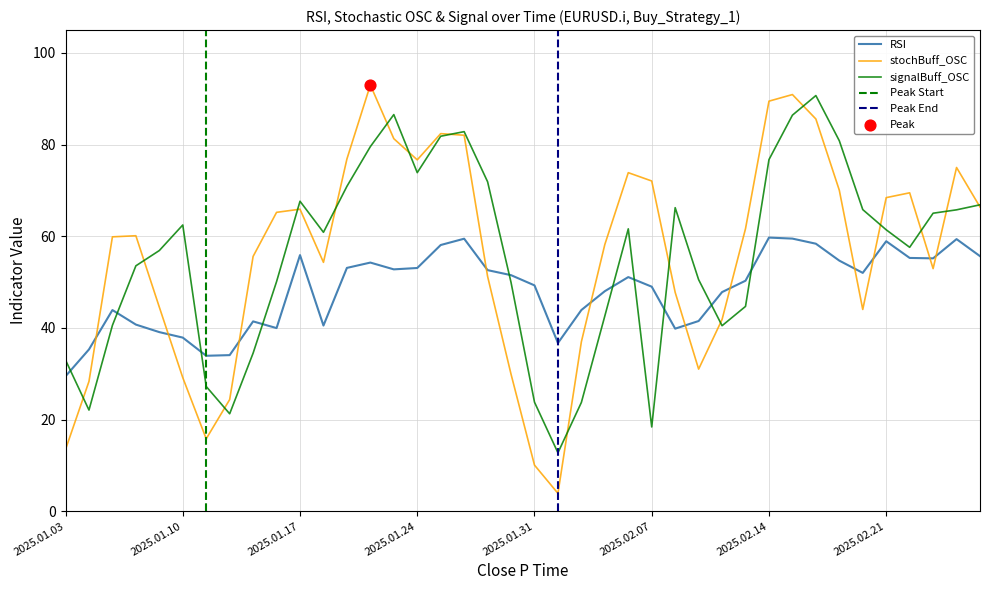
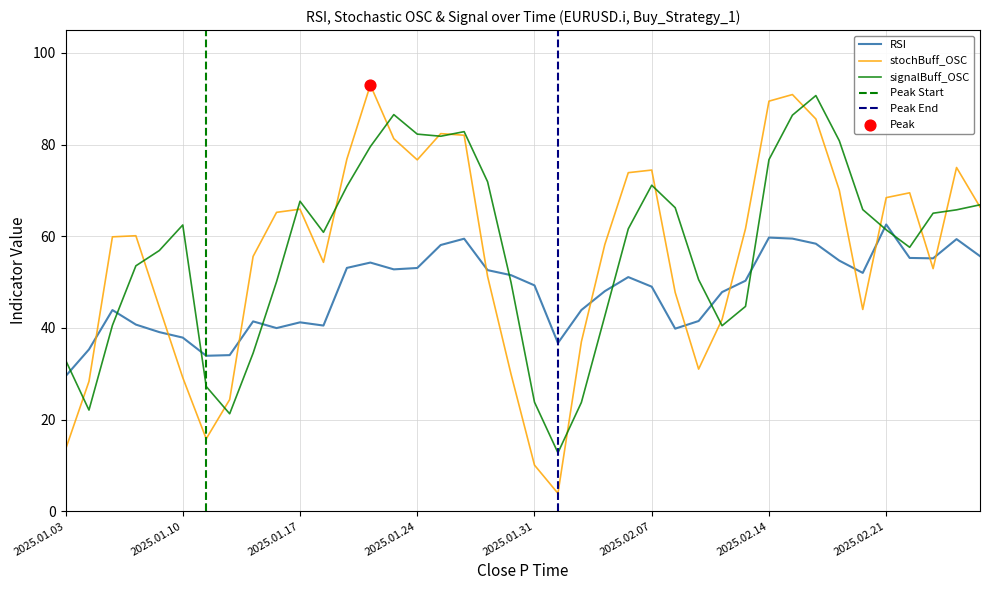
RSI, 2025.01.17: 56 -> 41
signalBuff_OSC, 2025.01.24: 74 -> 82
stochBuff_OSC, 2025.02.07: 72 -> 74
signalBuff_OSC, 2025.02.07: 18 -> 71
RSI, 2025.02.21: 59 -> 63
